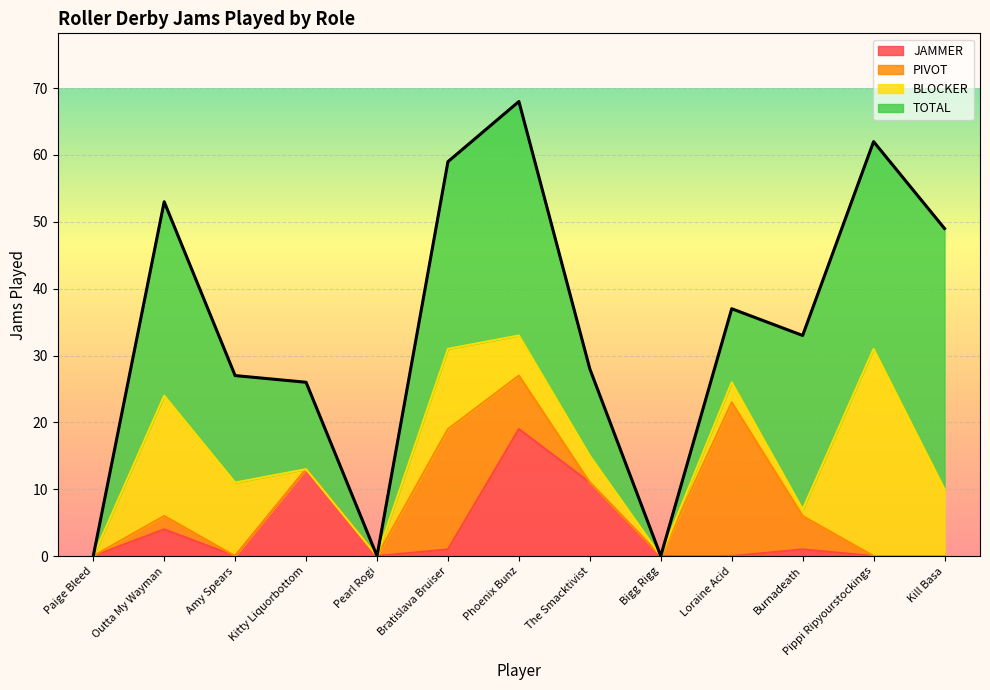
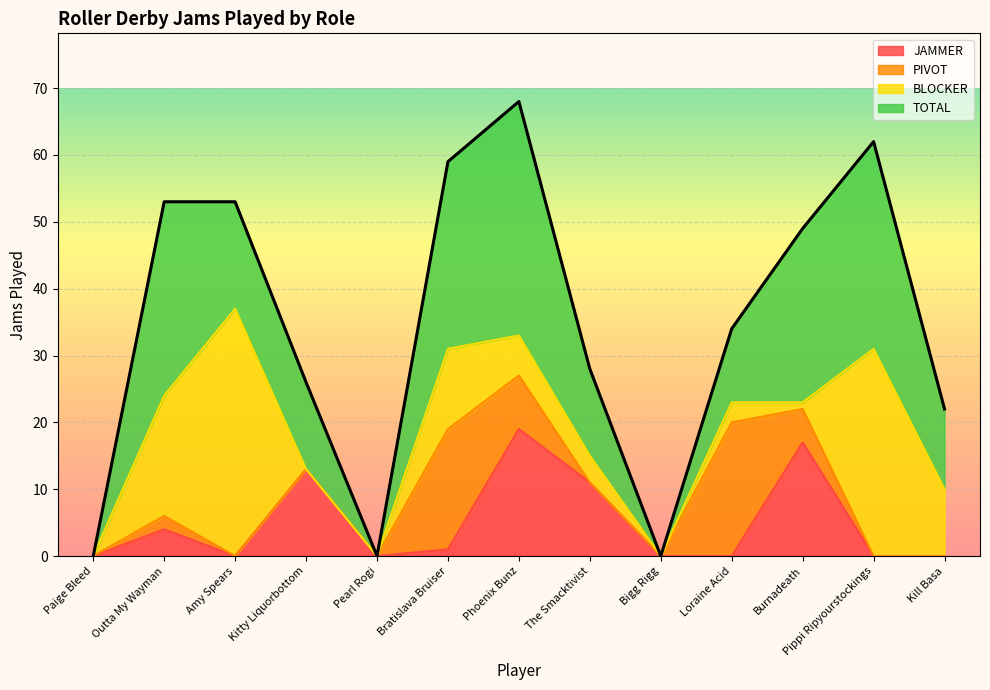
BLOCKER, Amy Spears: 11 -> 37
PIVOT, Loraine Acid: 23 -> 20
JAMMER, Burnadeath: 1 -> 17
TOTAL, Kill Basa: 39 -> 12
